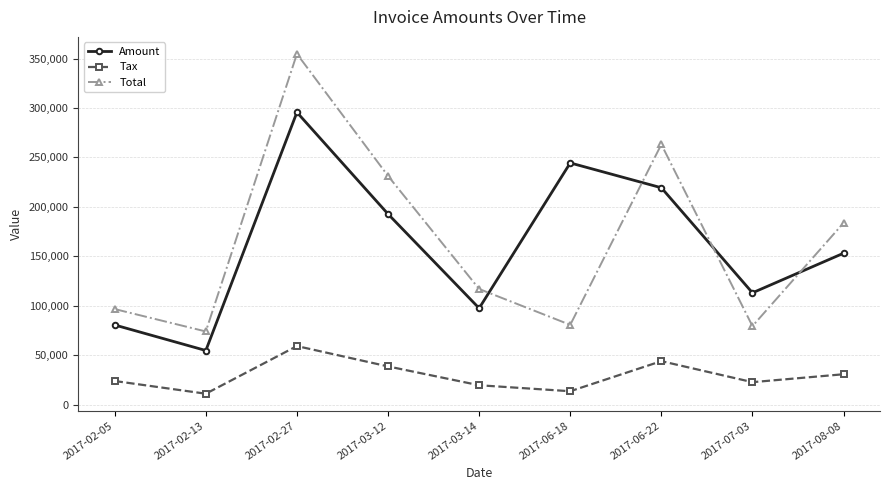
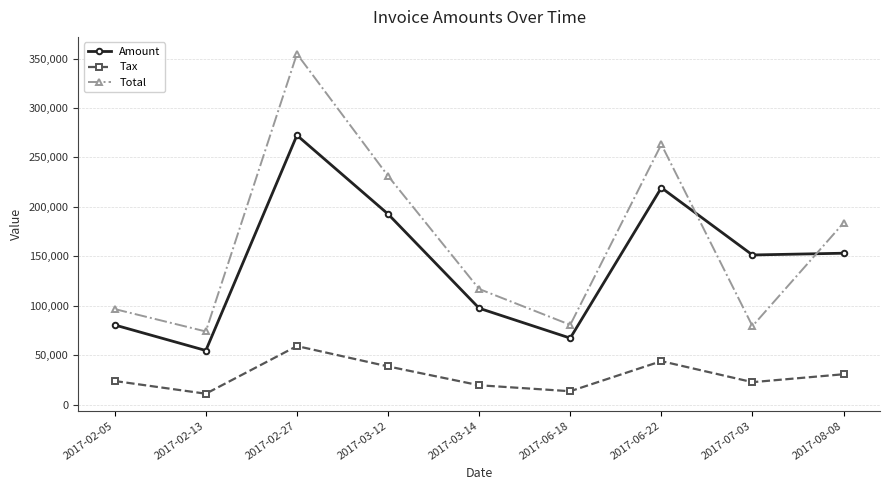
Amount, 2017-02-27: 300,000 -> 270,000
Amount, 2017-06-18: 240,000 -> 70,000
Amount, 2017-07-03: 110,000 -> 150,000
